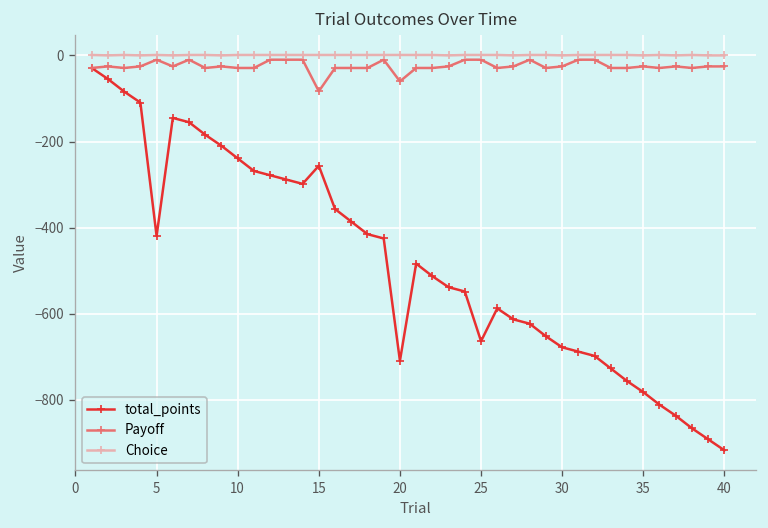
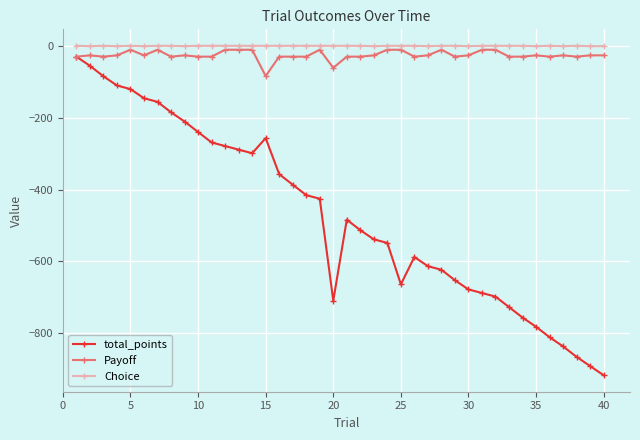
total_points, 5: -420 -> -120
